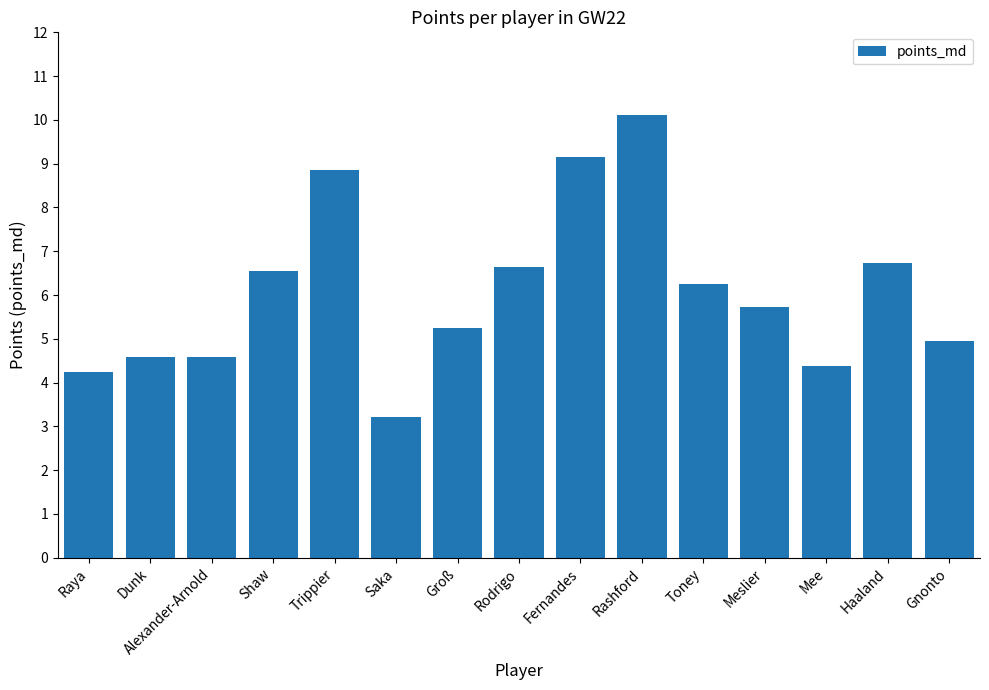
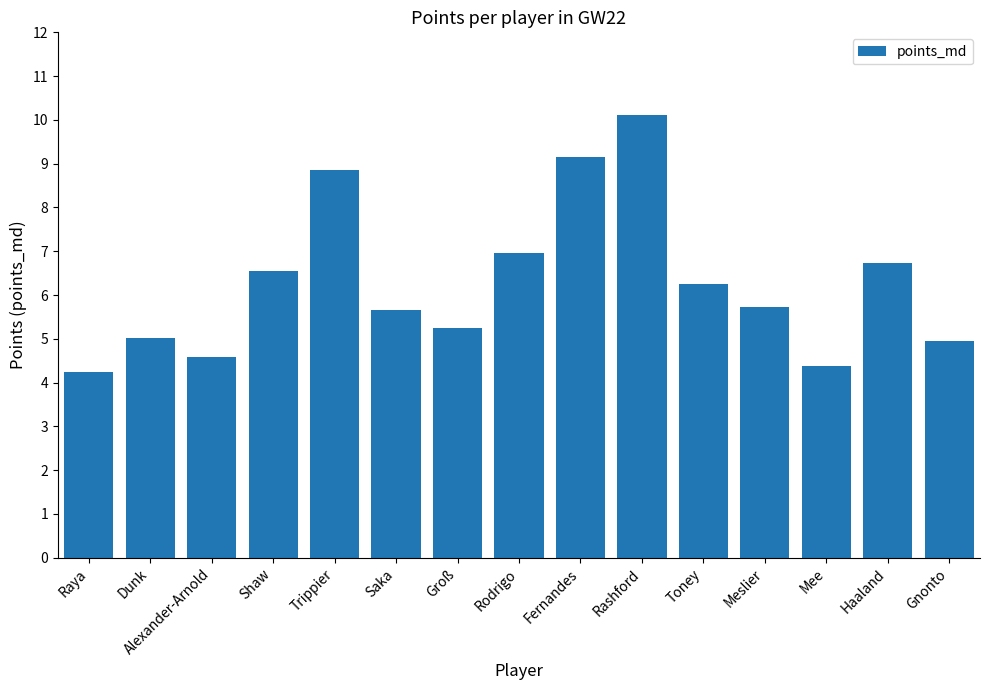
Dunk: 4.6 -> 5.0
Saka: 3.2 -> 5.7
Rodrigo: 6.6 -> 6.9
